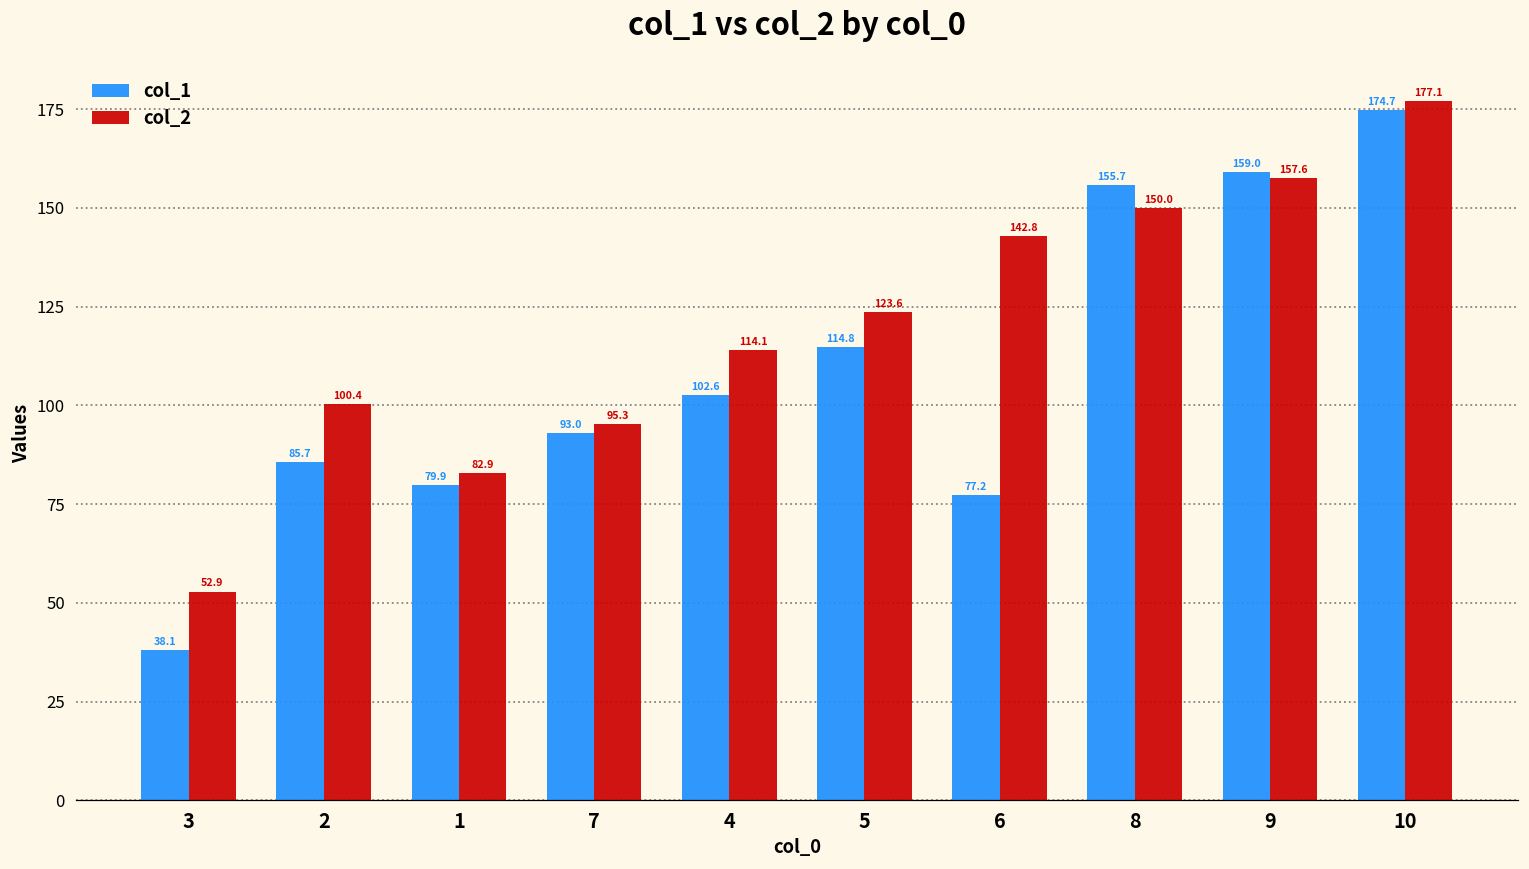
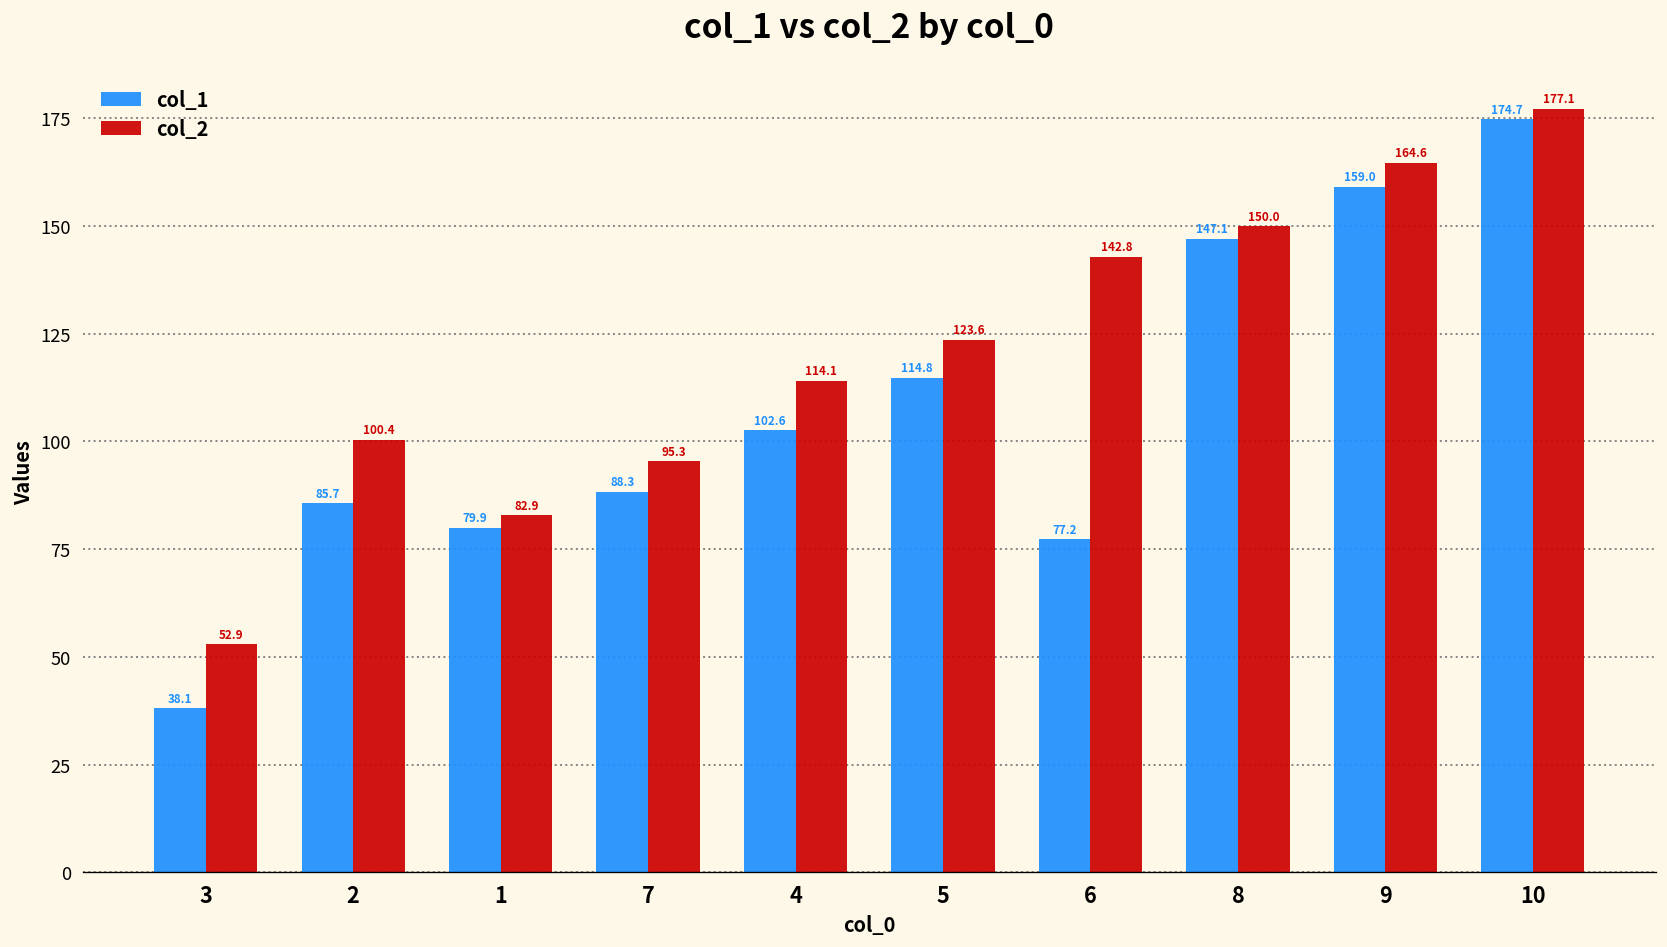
col_1, 7: 93.0 -> 88.3
col_1, 8: 155.7 -> 147.1
col_2, 9: 157.6 -> 164.6
